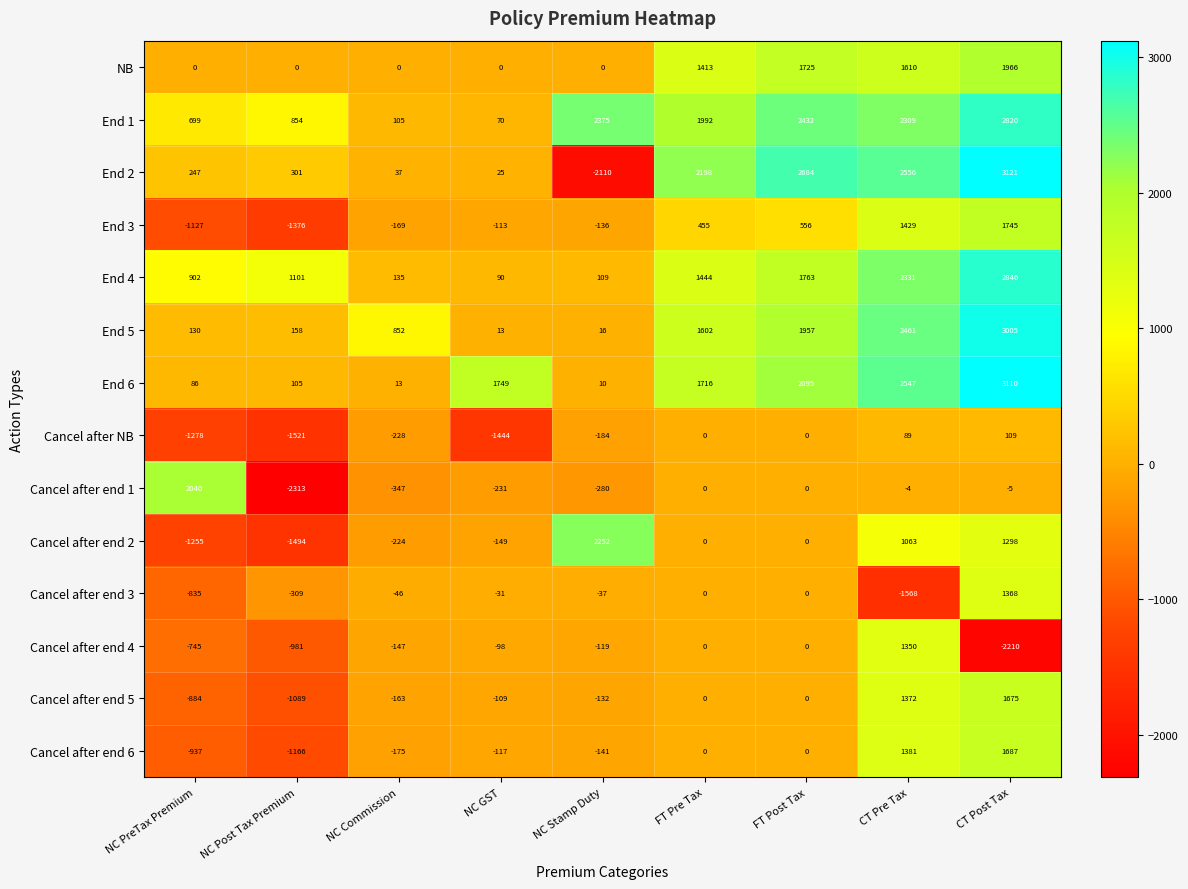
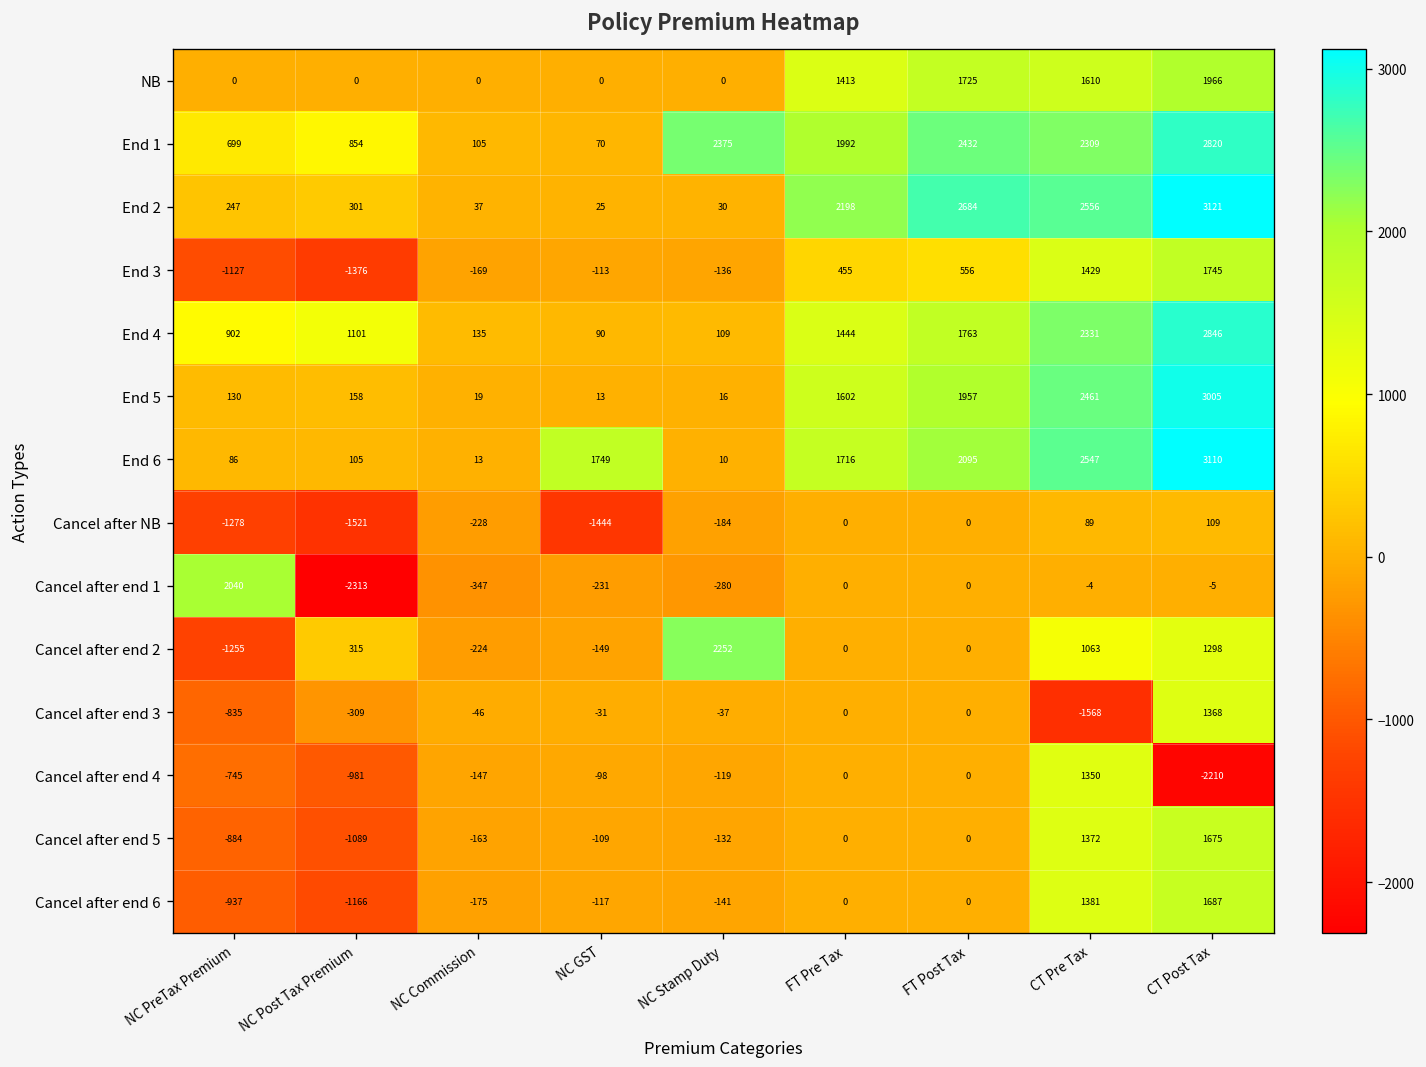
End 2, NC Stamp Duty: -2110 -> 30
End 5, NC Commission: 852 -> 19
Cancel after end 2, NC Post Tax Premium: -1494 -> 315
